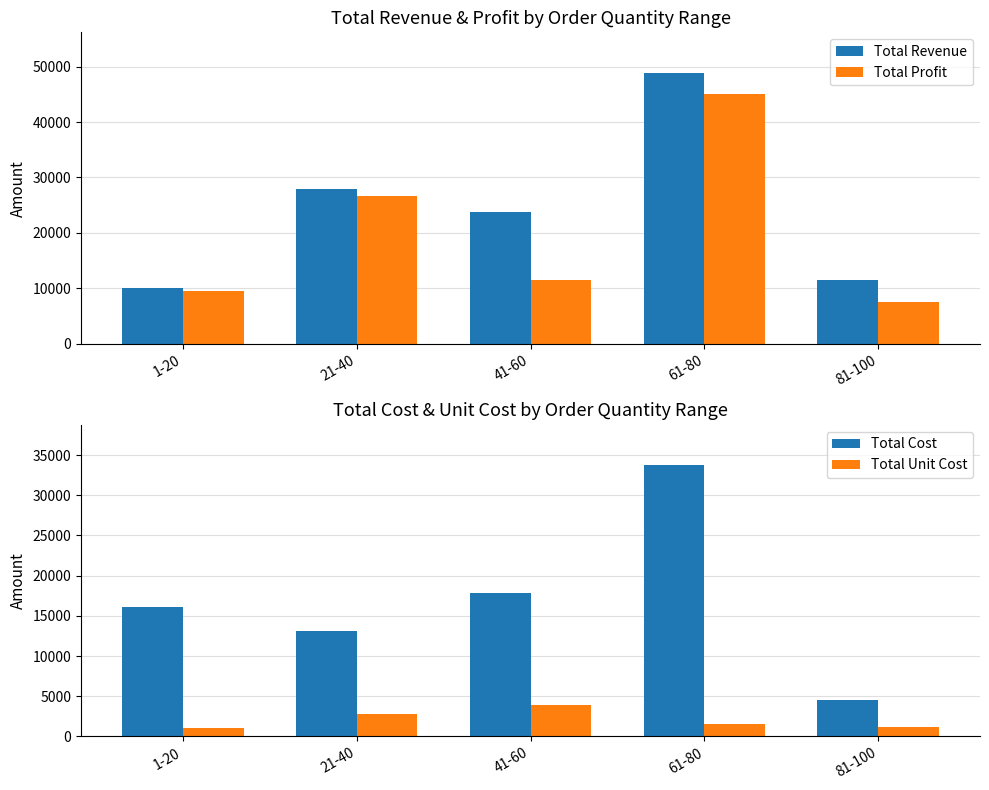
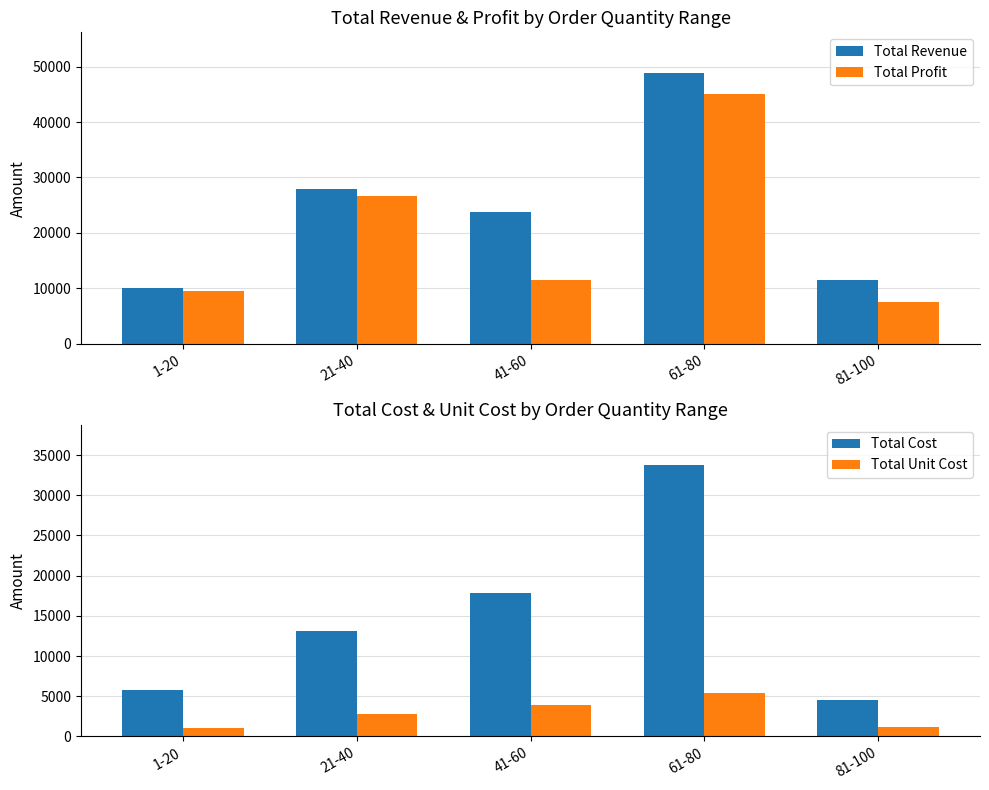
Total Cost & Unit Cost by Order Quantity Range, Total Cost, 1-20: 16000 -> 6000
Total Cost & Unit Cost by Order Quantity Range, Total Unit Cost, 61-80: 1000 -> 5000
